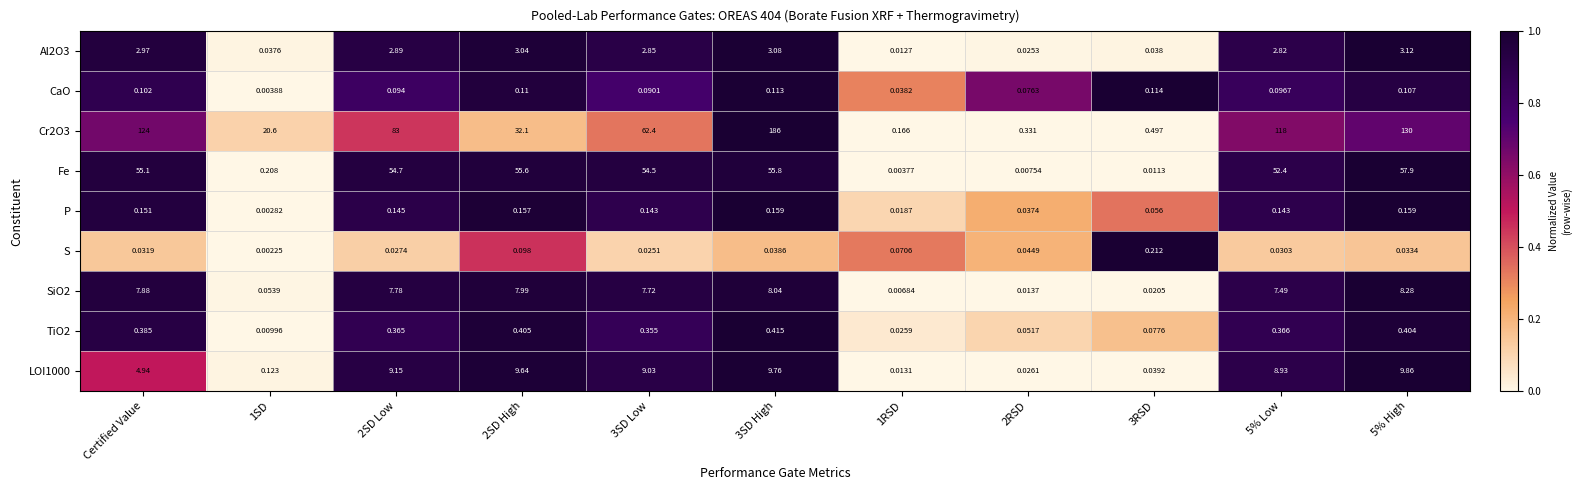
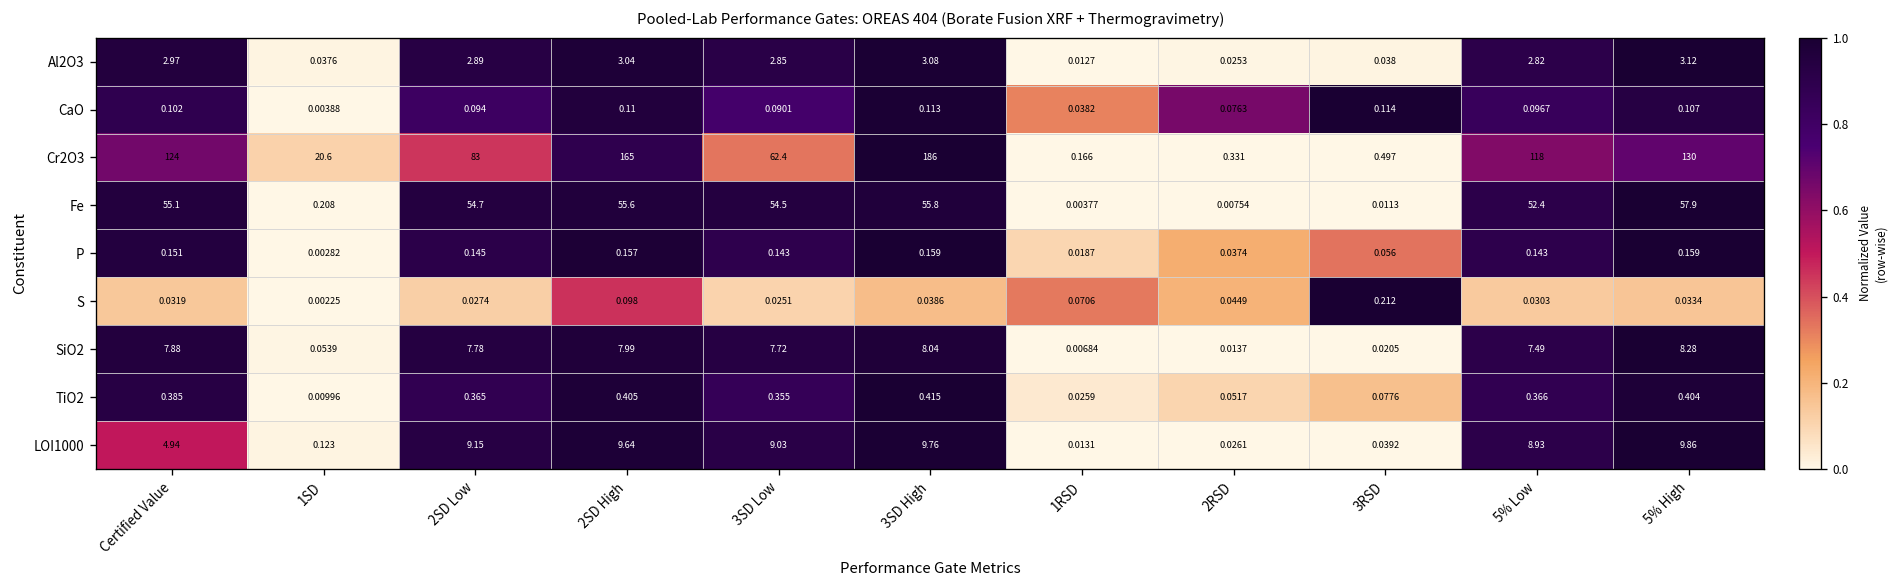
Cr2O3, 2SD High: 32.1 -> 165
